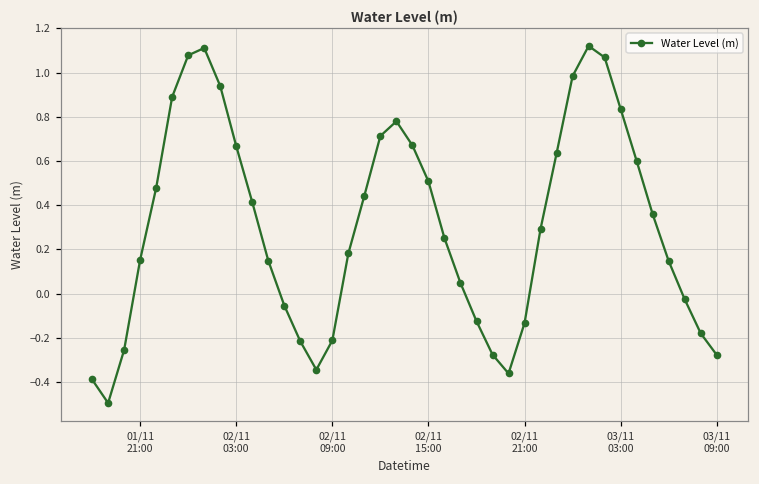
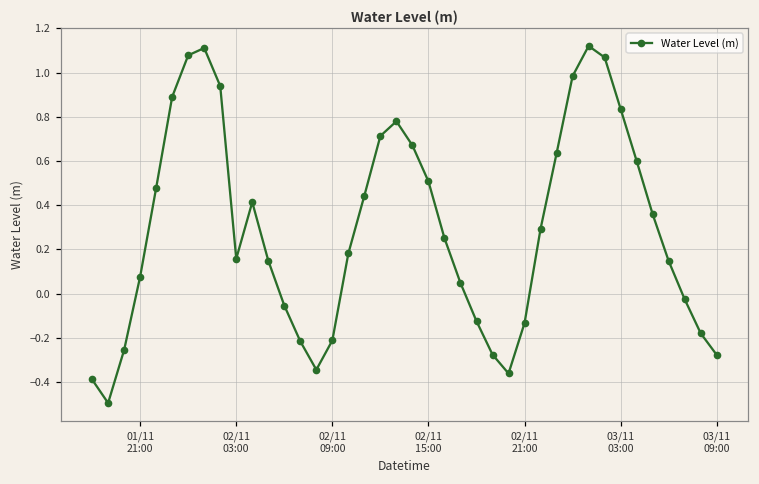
01/11 21:00: 0.15 -> 0.08
02/11 03:00: 0.67 -> 0.16
